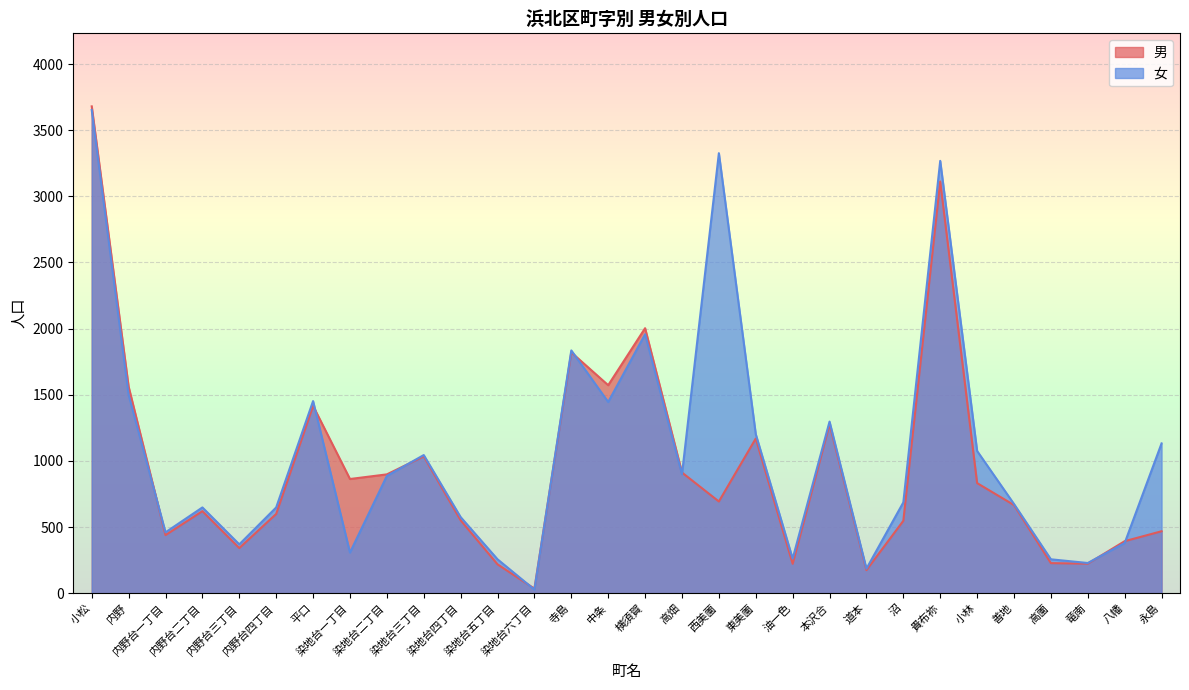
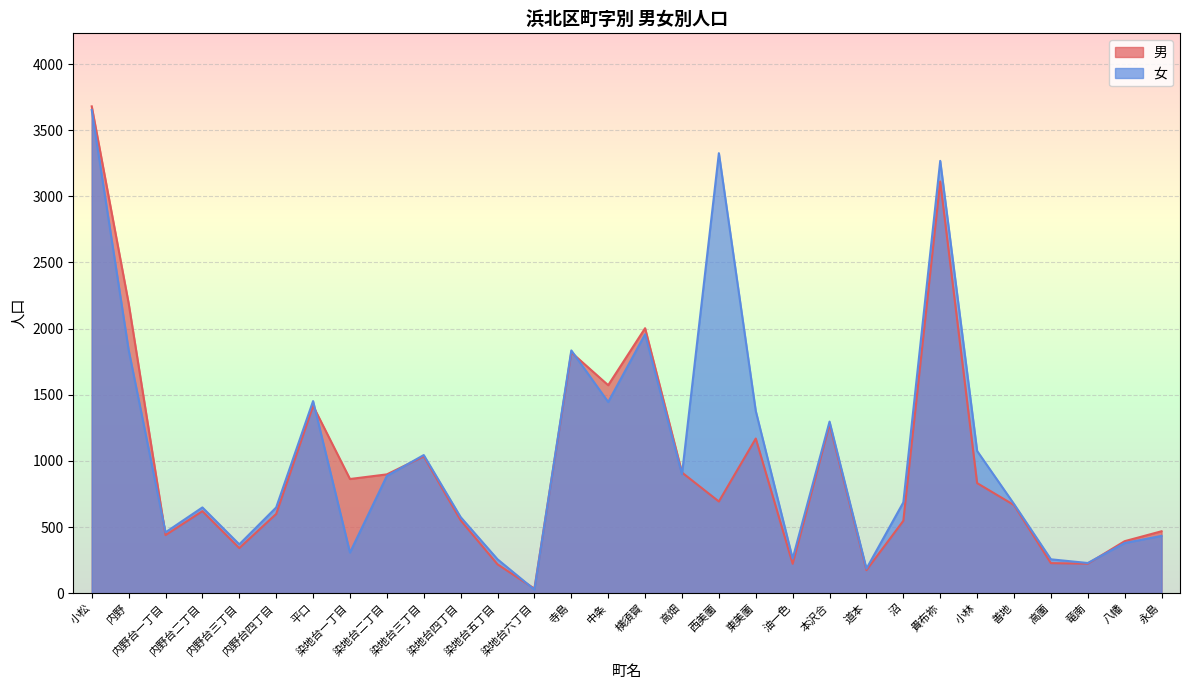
男, 内野: 1560 -> 2190
女, 内野: 1500 -> 1840
女, 東美薗: 1200 -> 1380
女, 永島: 1130 -> 430
